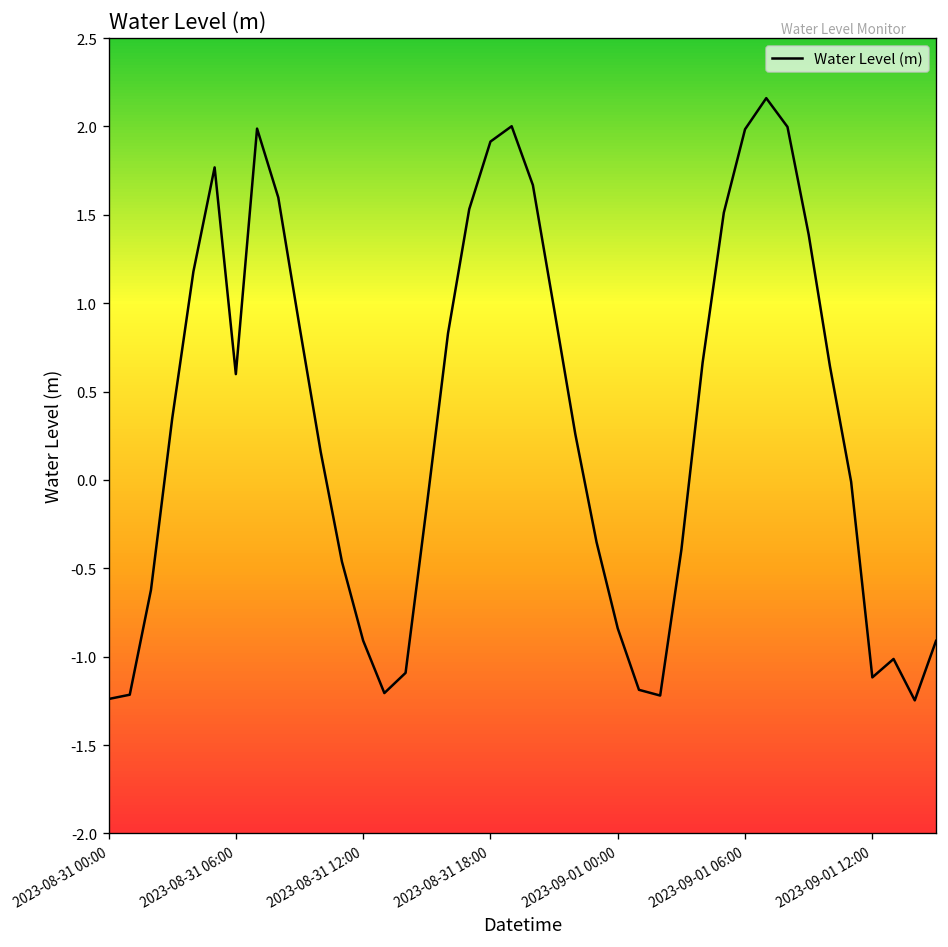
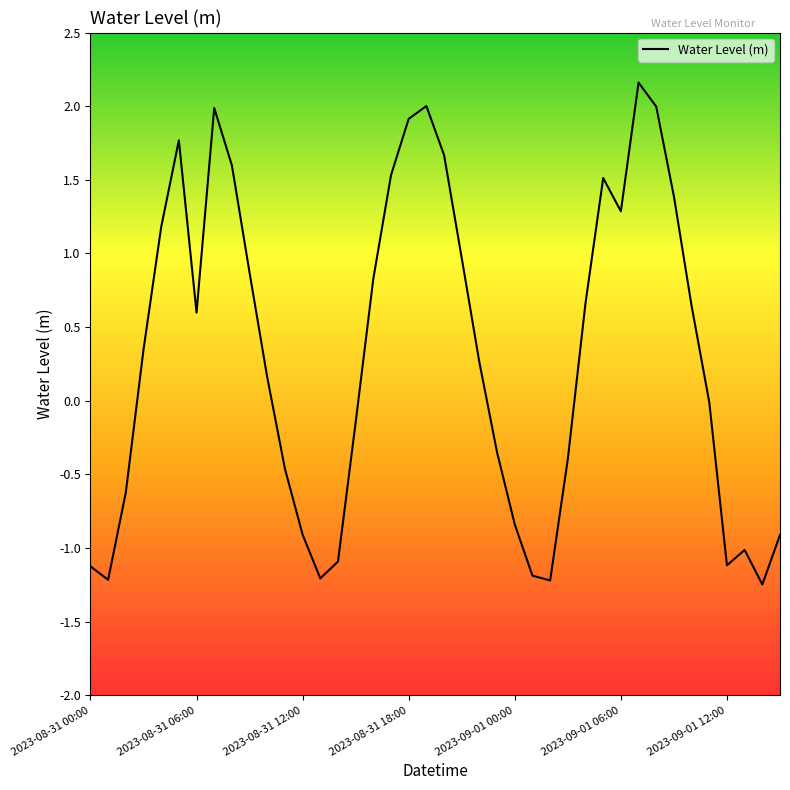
2023-08-31 00:00: -1.24 -> -1.12
2023-09-01 06:00: 1.98 -> 1.29
